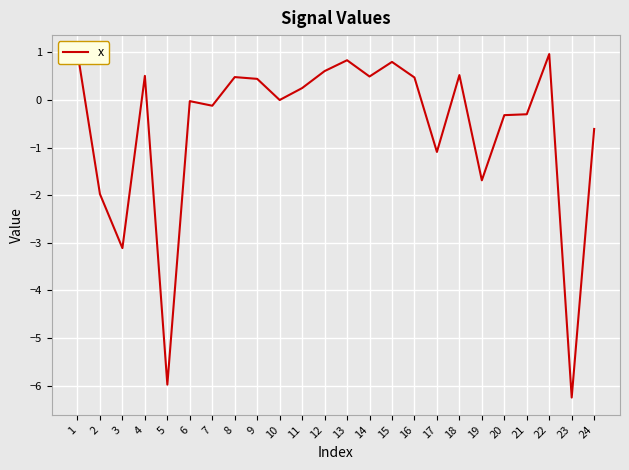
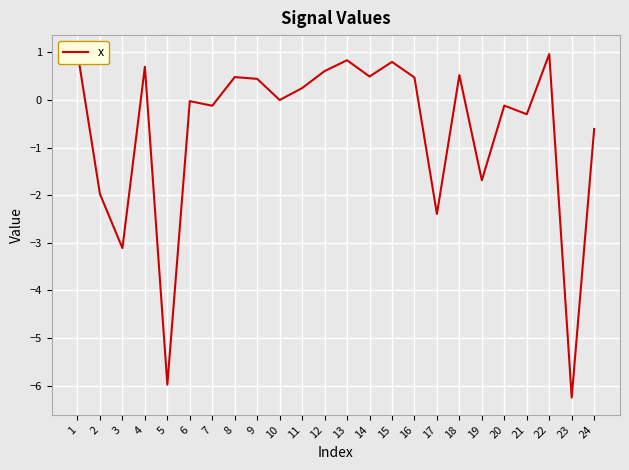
4: 0.5 -> 0.7
17: -1.1 -> -2.4
20: -0.3 -> -0.1
